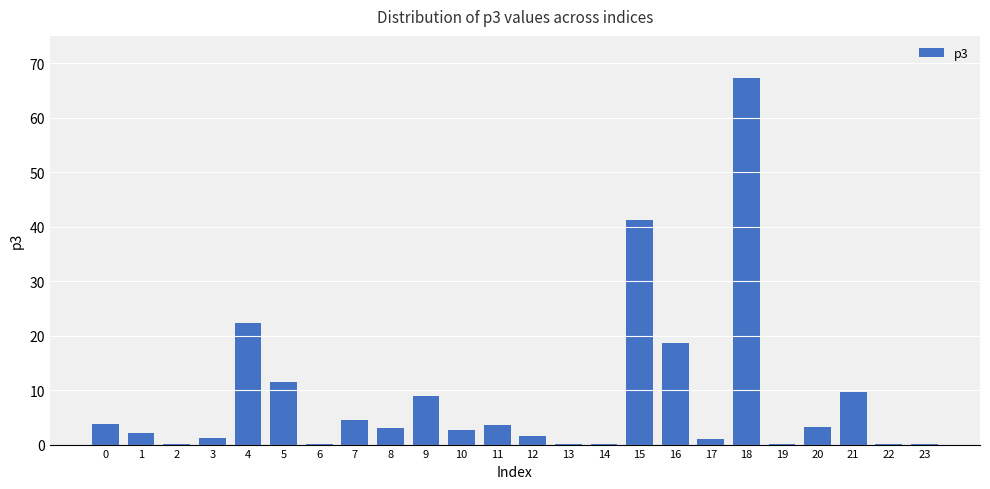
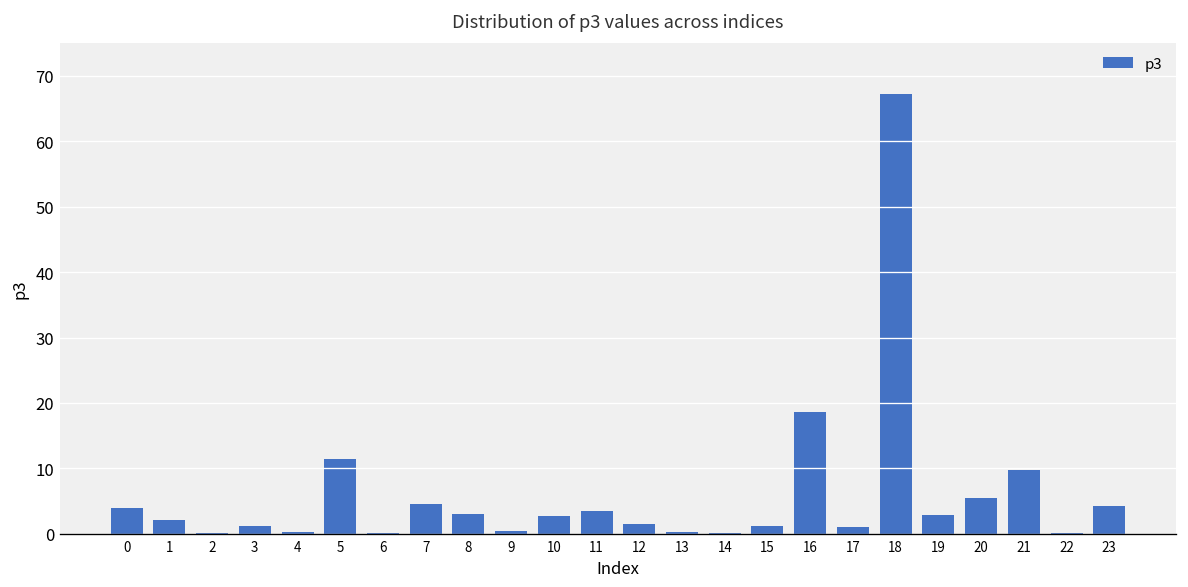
4: 22 -> 0
9: 9 -> 0
15: 41 -> 1
19: 0 -> 3
20: 3 -> 6
23: 0 -> 4
